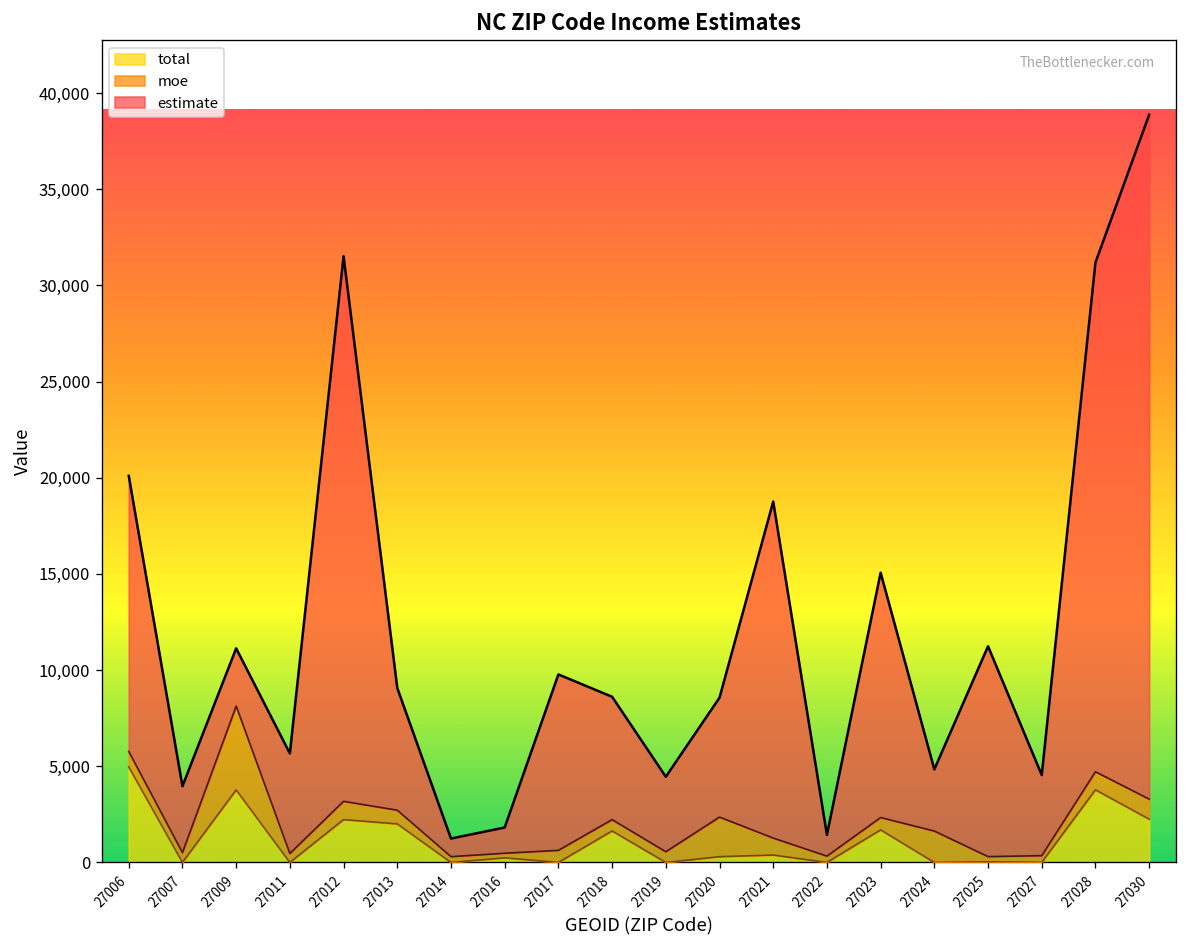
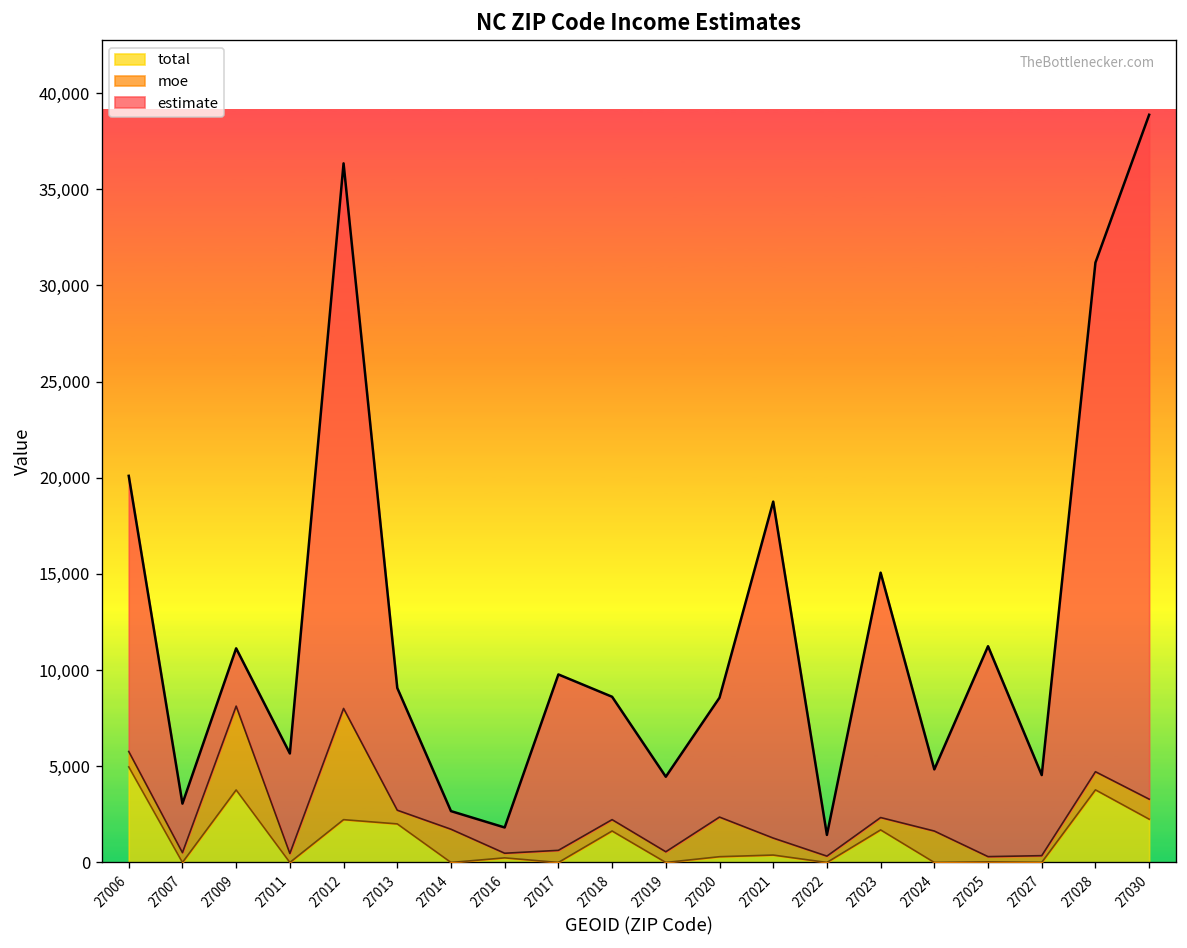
estimate, 27007: 3,500 -> 2,600
moe, 27012: 1,000 -> 5,800
moe, 27014: 300 -> 1,700
